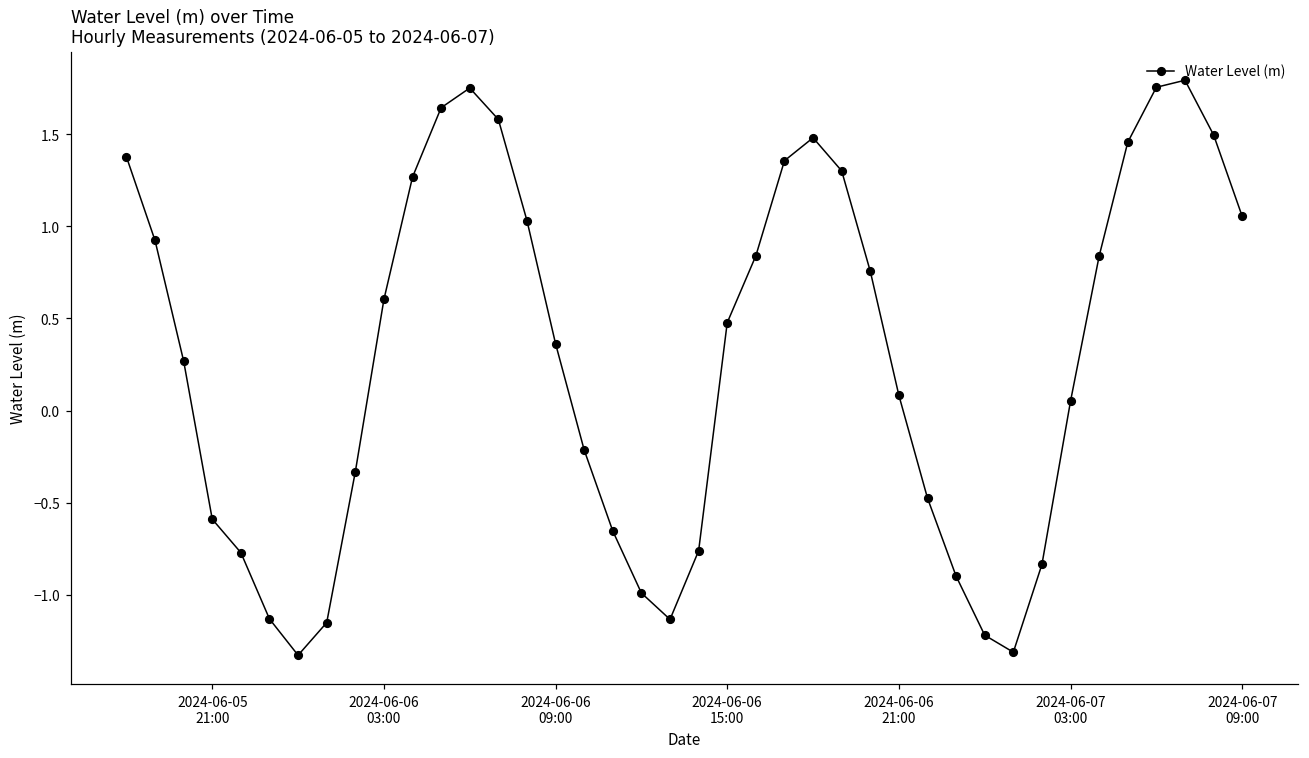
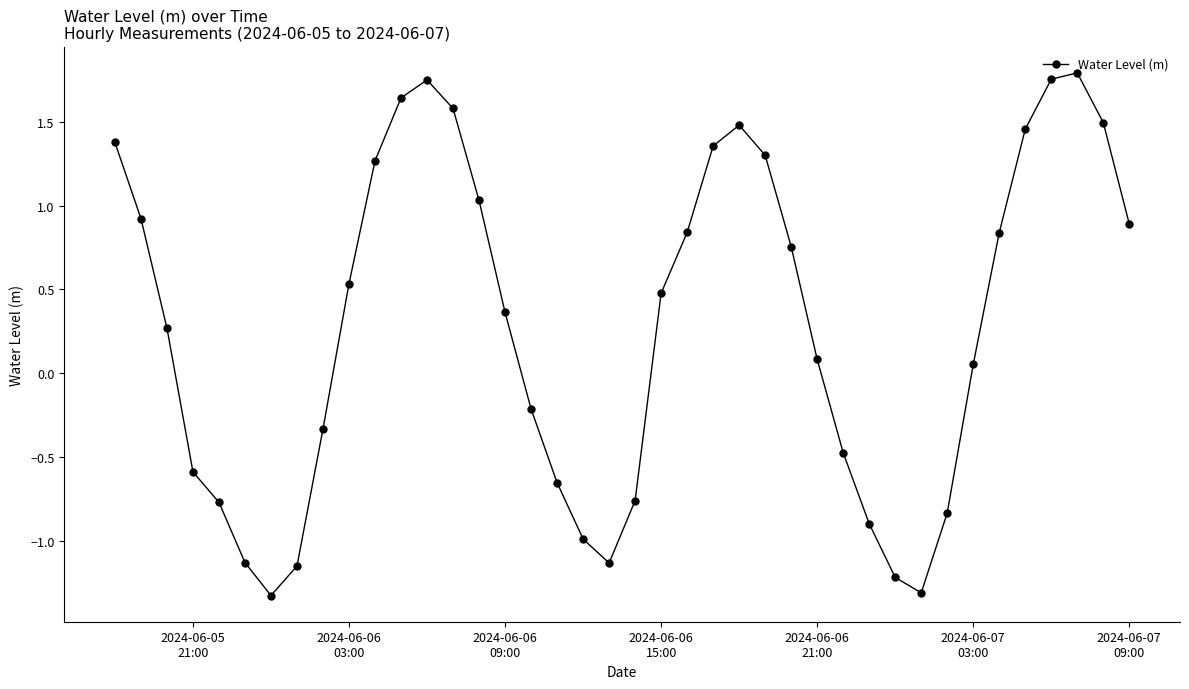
2024-06-06 03:00: 0.60 -> 0.53
2024-06-07 09:00: 1.05 -> 0.89
